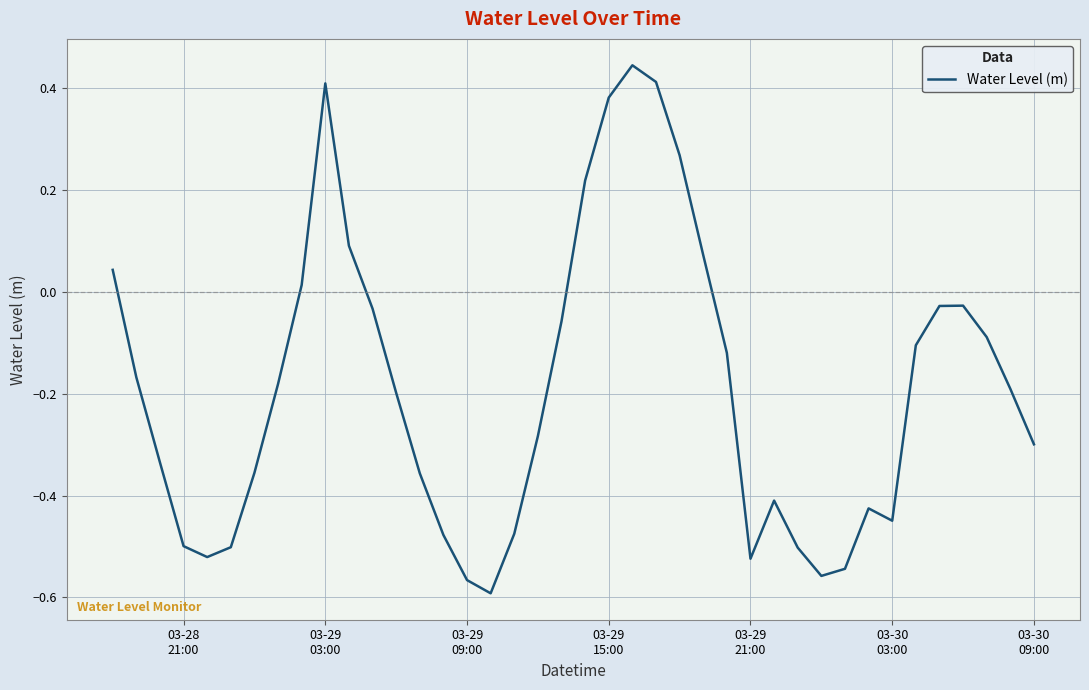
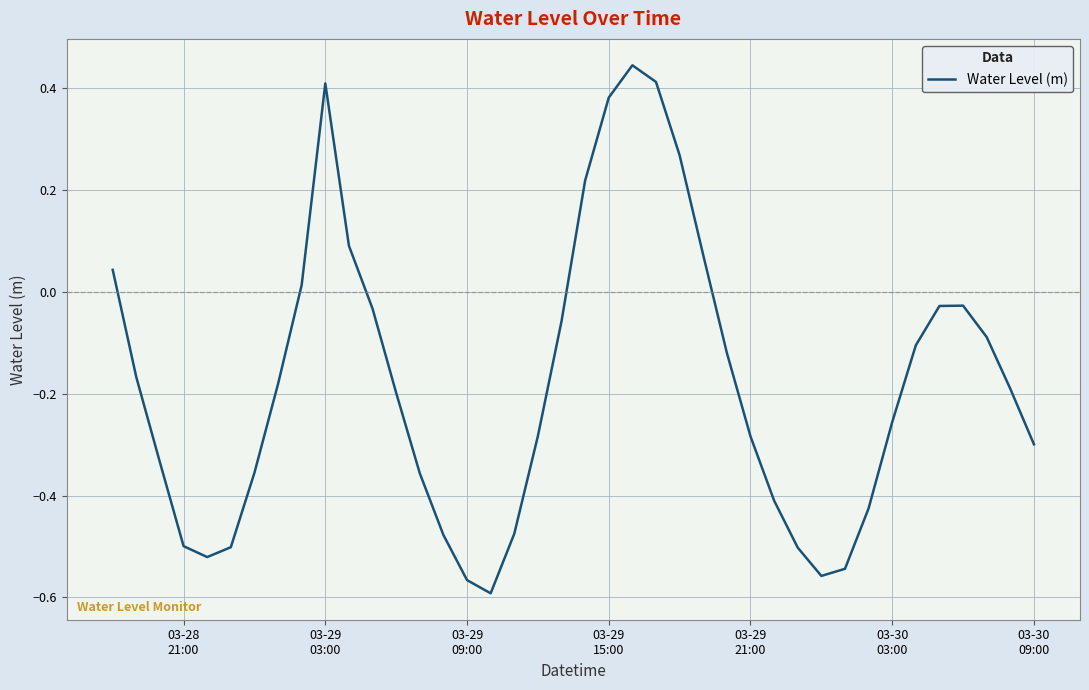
03-29 21:00: -0.52 -> -0.28
03-30 03:00: -0.45 -> -0.26
